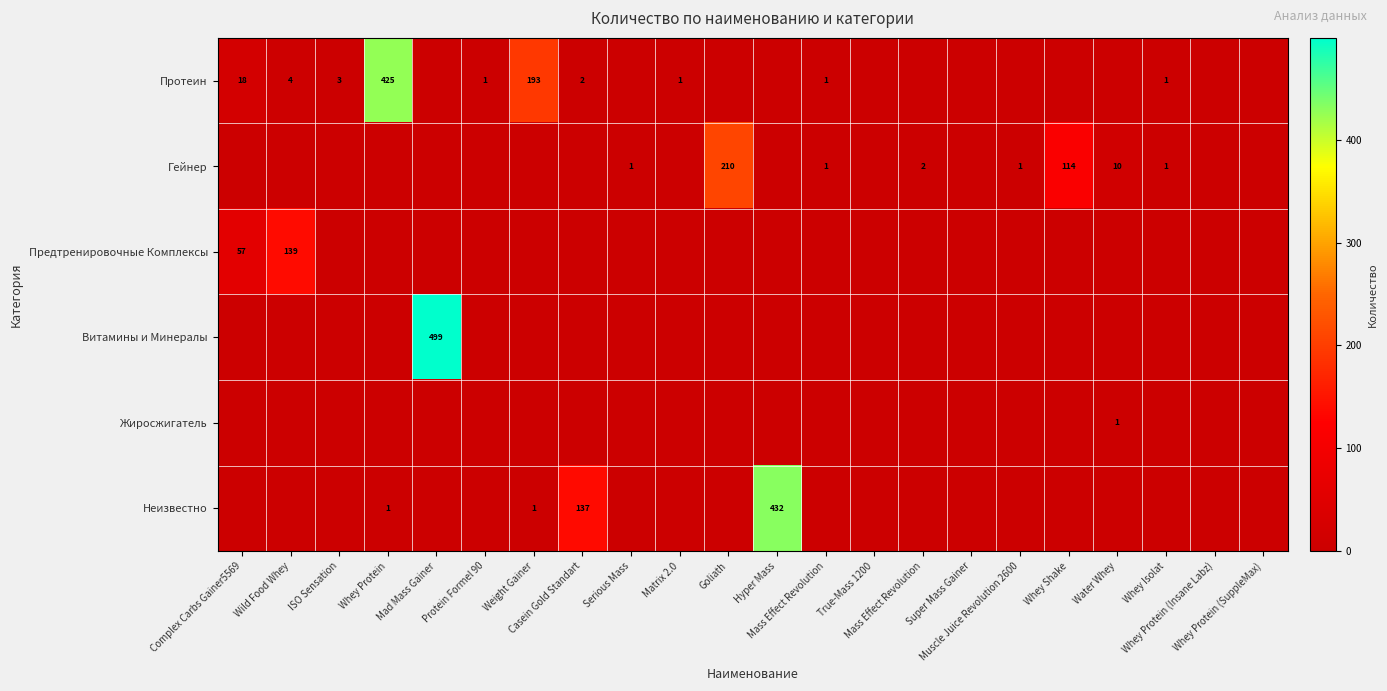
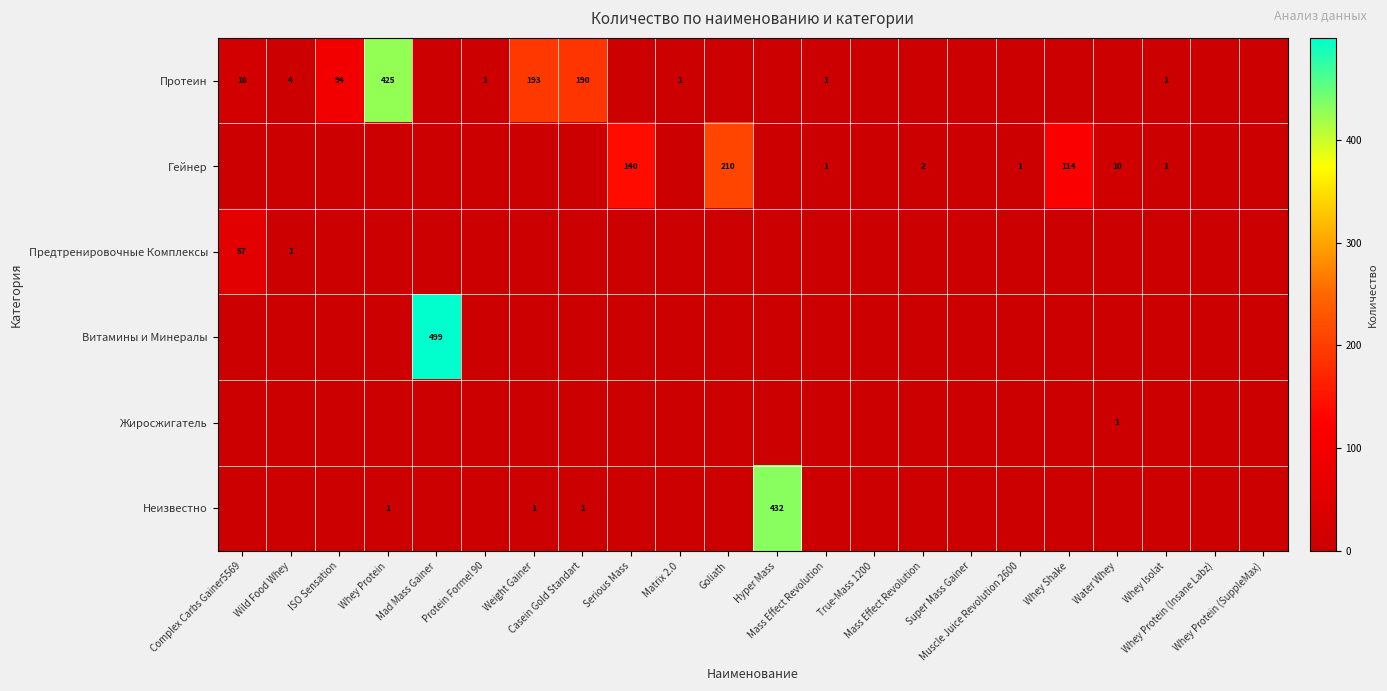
Протеин, ISO Sensation: 3 -> 94
Протеин, Casein Gold Standart: 2 -> 190
Гейнер, Serious Mass: 1 -> 140
Предтренировочные Комплексы, Wild Food Whey: 139 -> 1
Неизвестно, Casein Gold Standart: 137 -> 1
